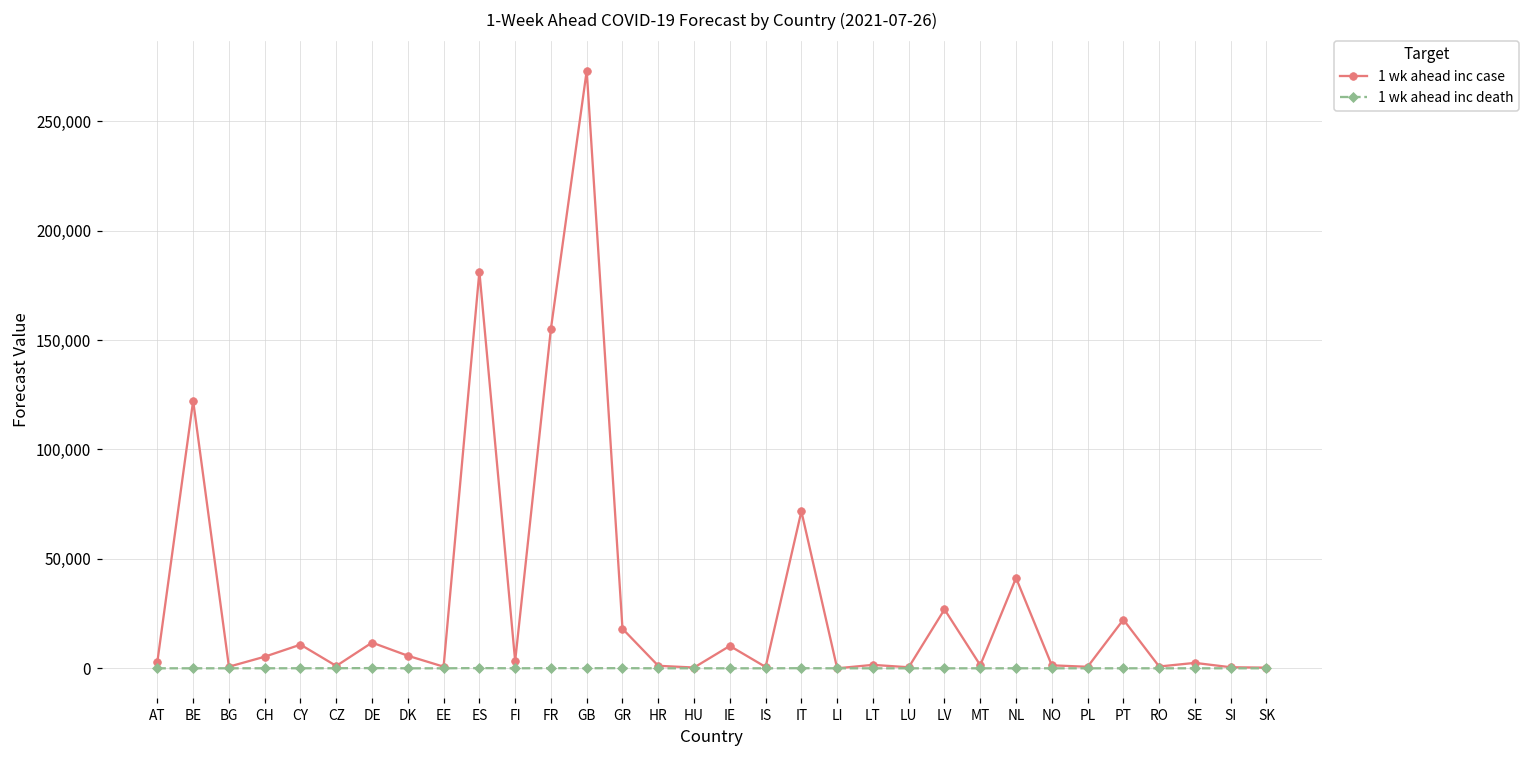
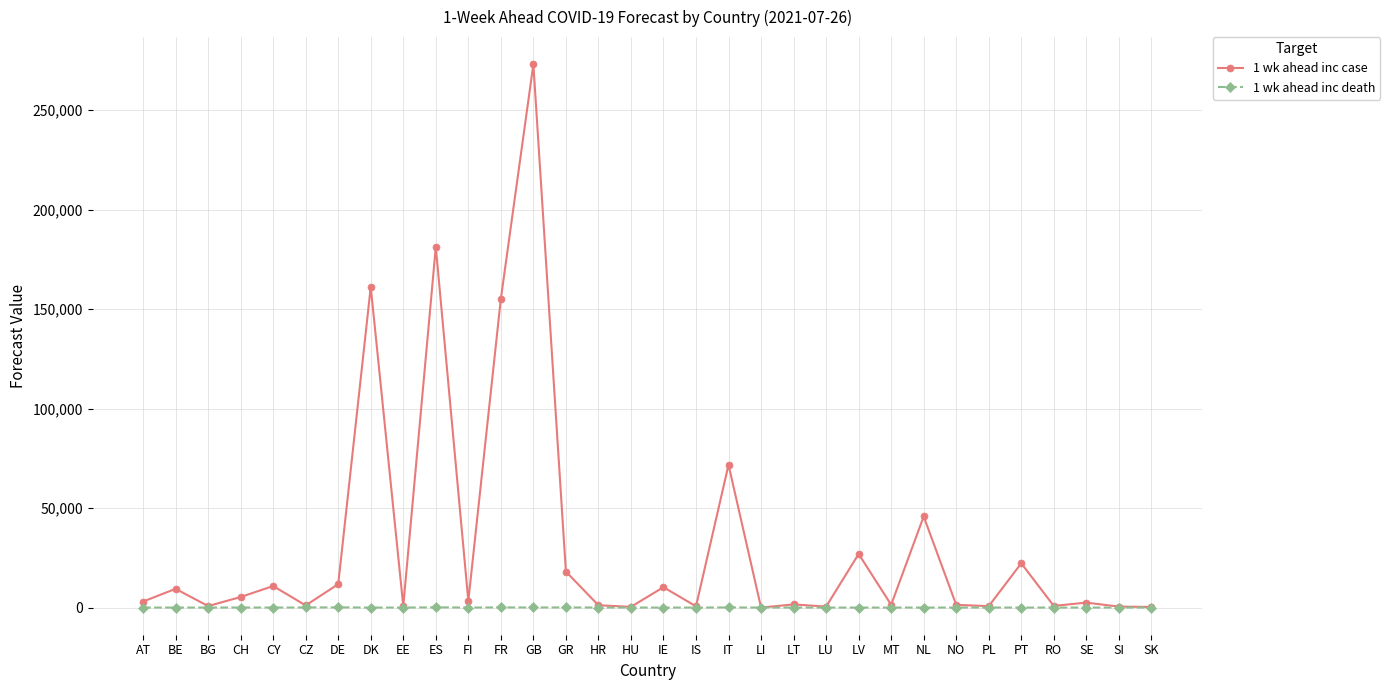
1 wk ahead inc case, BE: 122,000 -> 9,000
1 wk ahead inc case, DK: 6,000 -> 161,000
1 wk ahead inc case, NL: 41,000 -> 46,000
